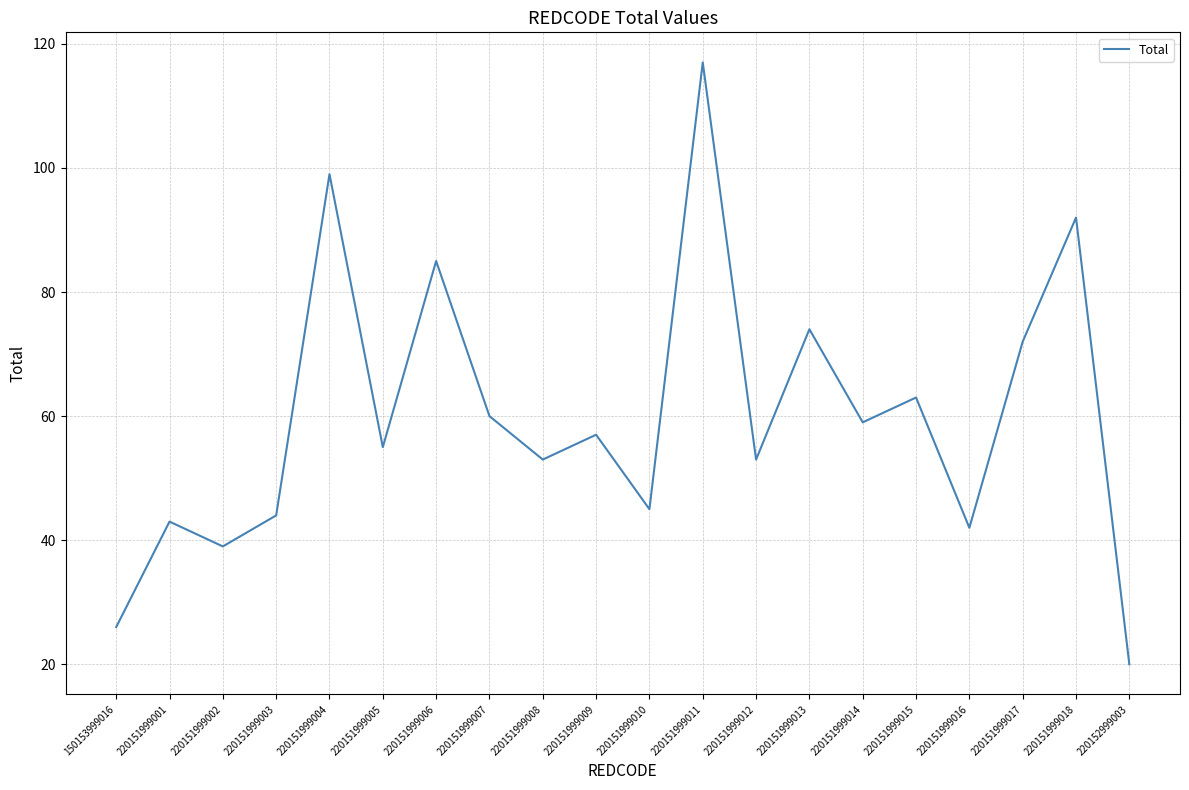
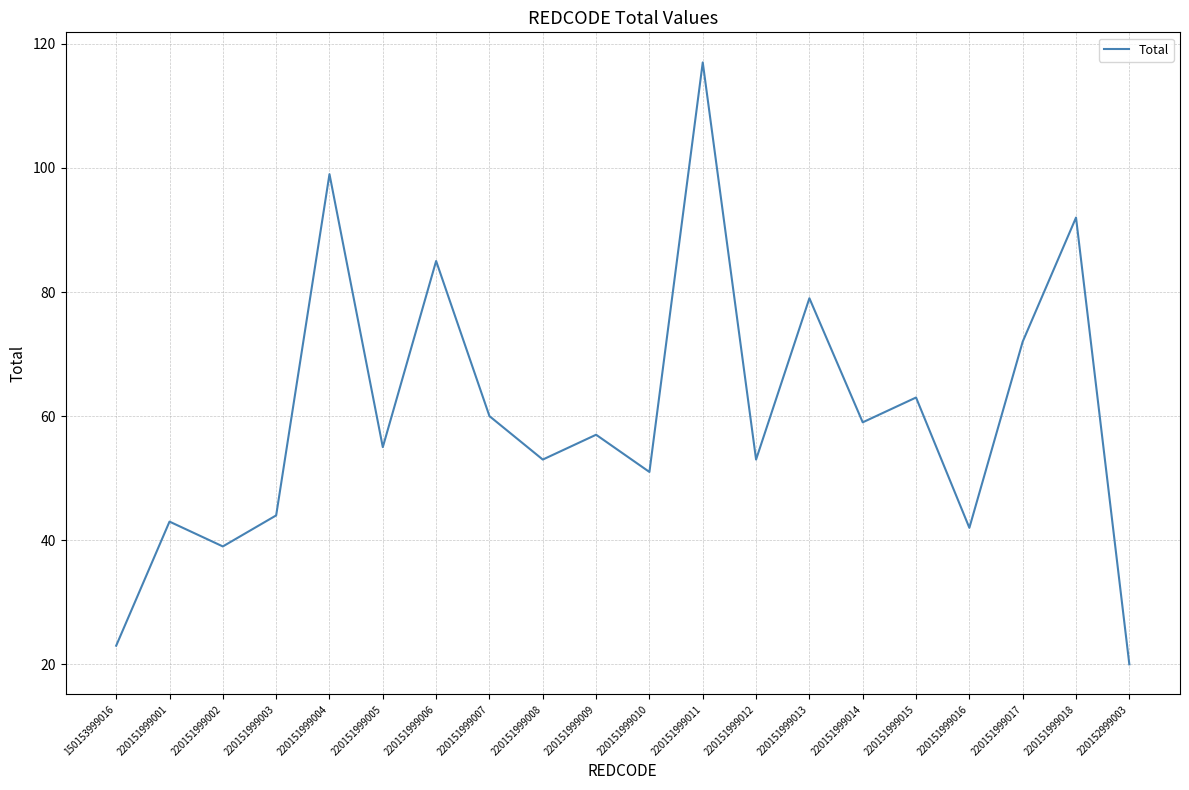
150153999016: 26 -> 23
220151999010: 45 -> 51
220151999013: 74 -> 79
